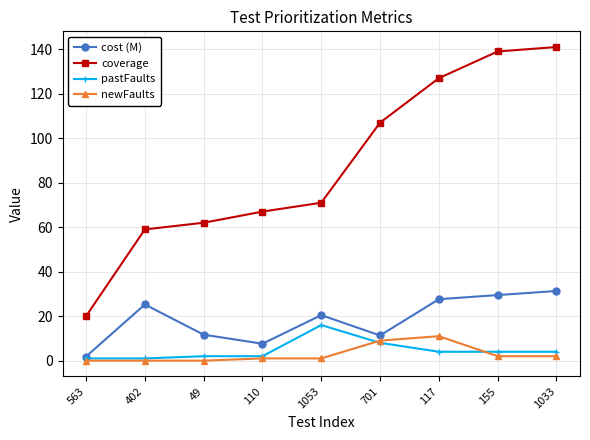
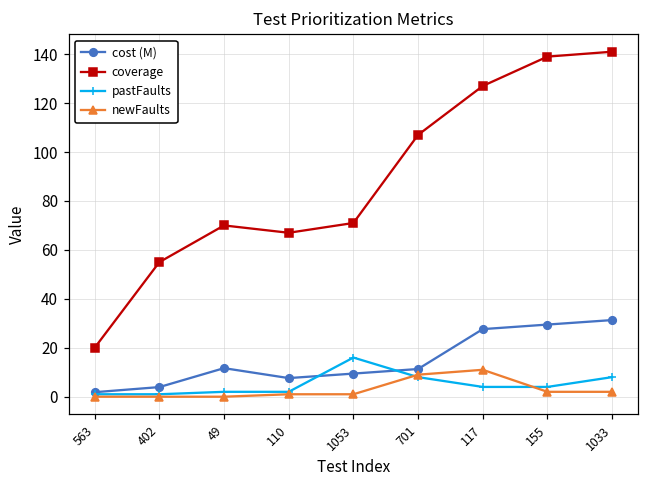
cost (M), 402: 25 -> 4
coverage, 402: 59 -> 55
coverage, 49: 62 -> 70
cost (M), 1053: 20 -> 9
pastFaults, 1033: 4 -> 8
